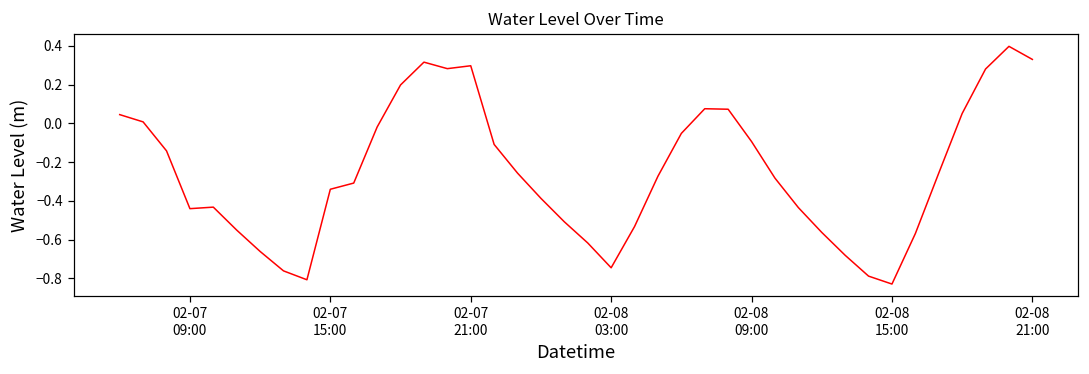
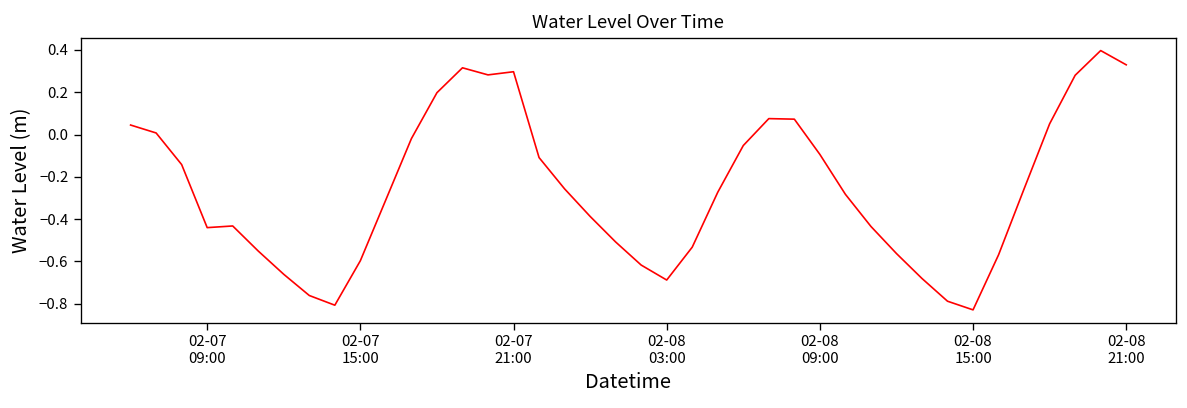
02-07 15:00: -0.34 -> -0.60
02-08 03:00: -0.75 -> -0.69
